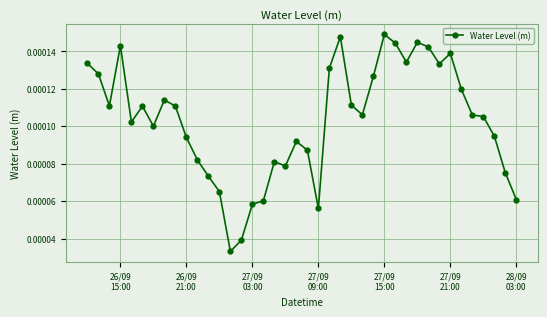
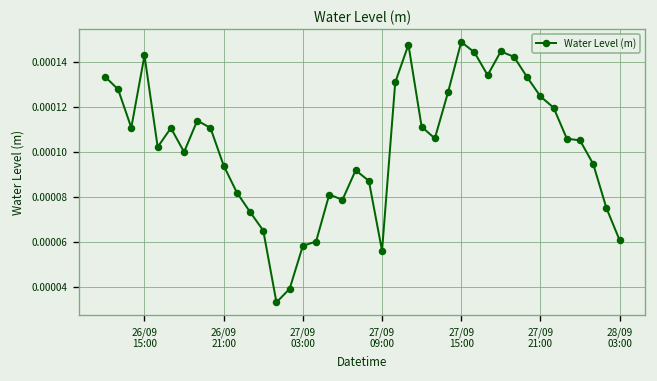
27/09 21:00: 0.000139 -> 0.000125
